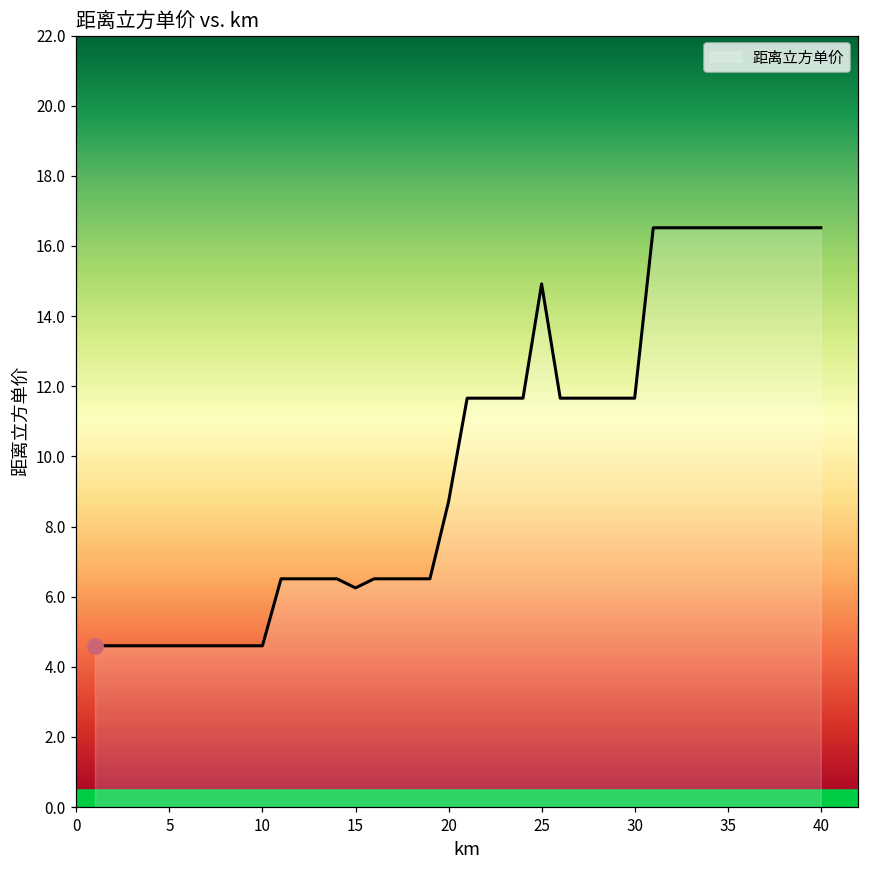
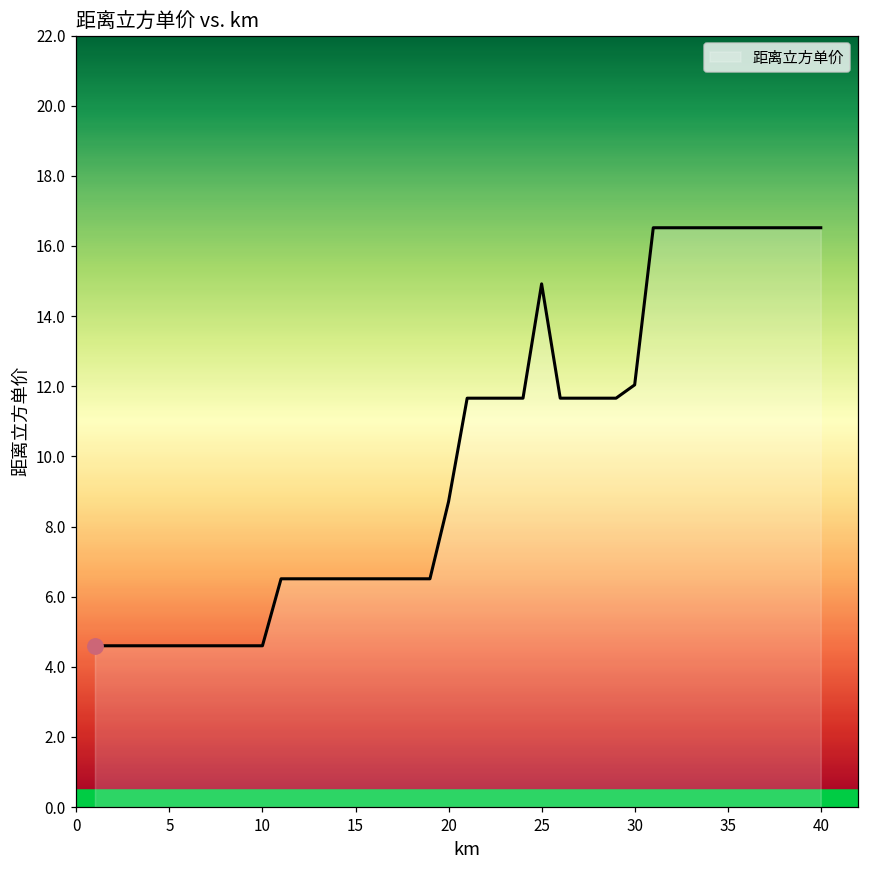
距离立方单价, 15: 6.3 -> 6.5
距离立方单价, 30: 11.7 -> 12.0
